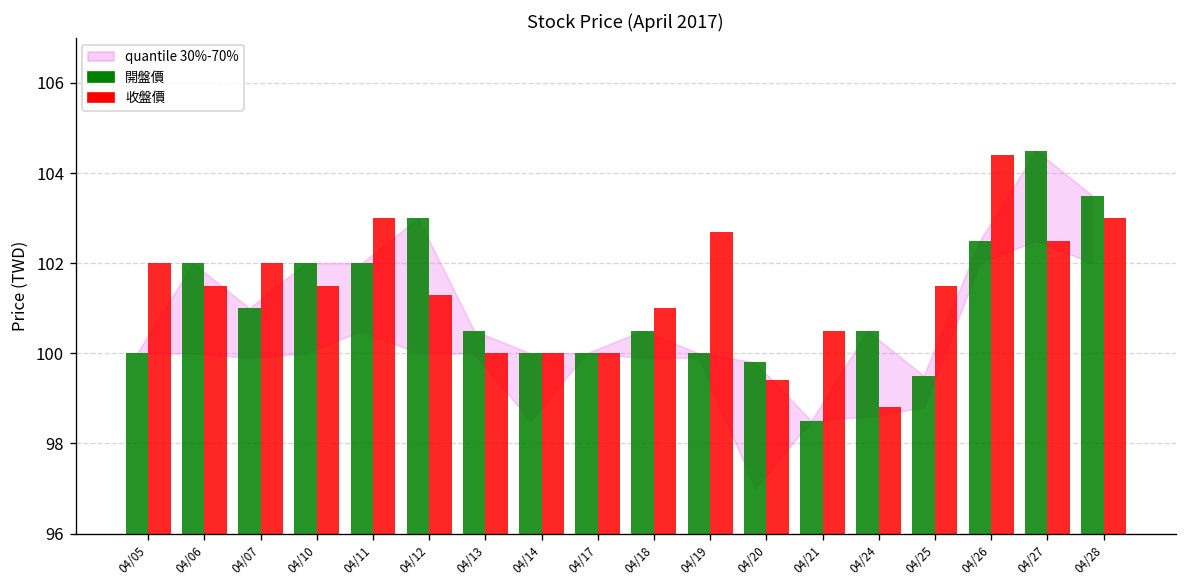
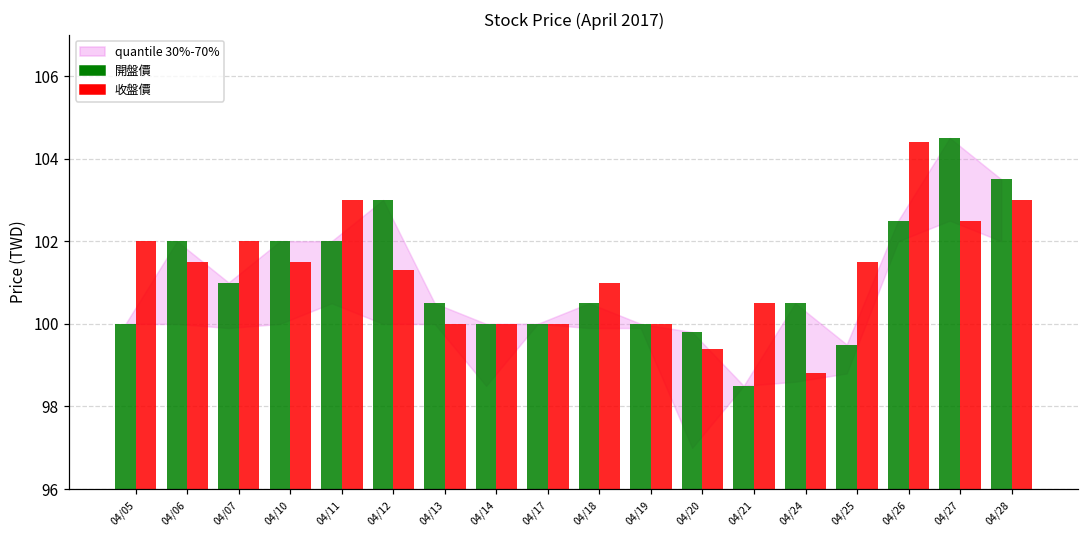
收盤價, 04/19: 102.7 -> 100.0
